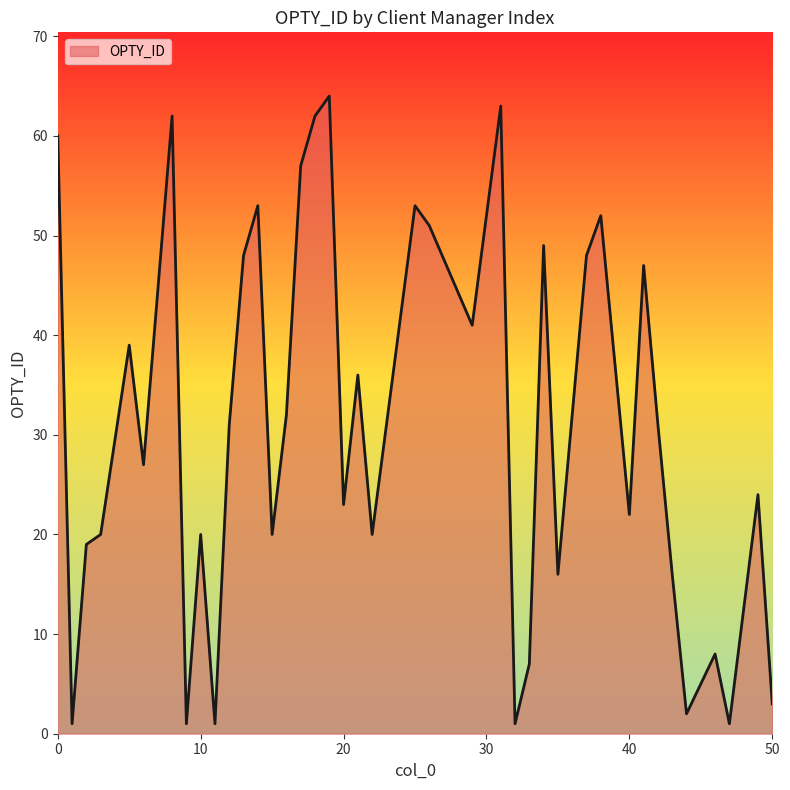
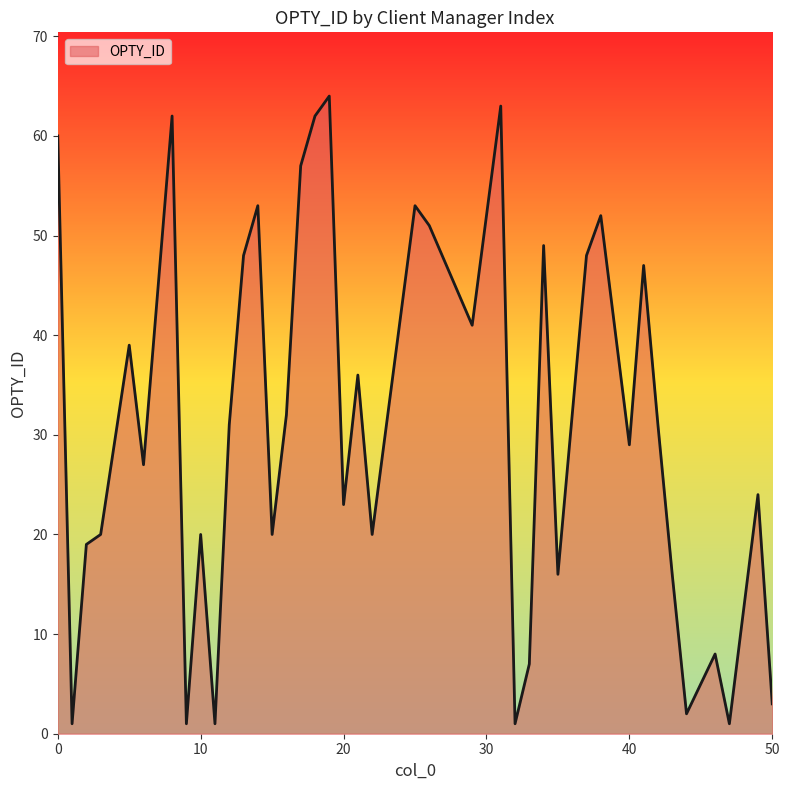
40: 22 -> 29
